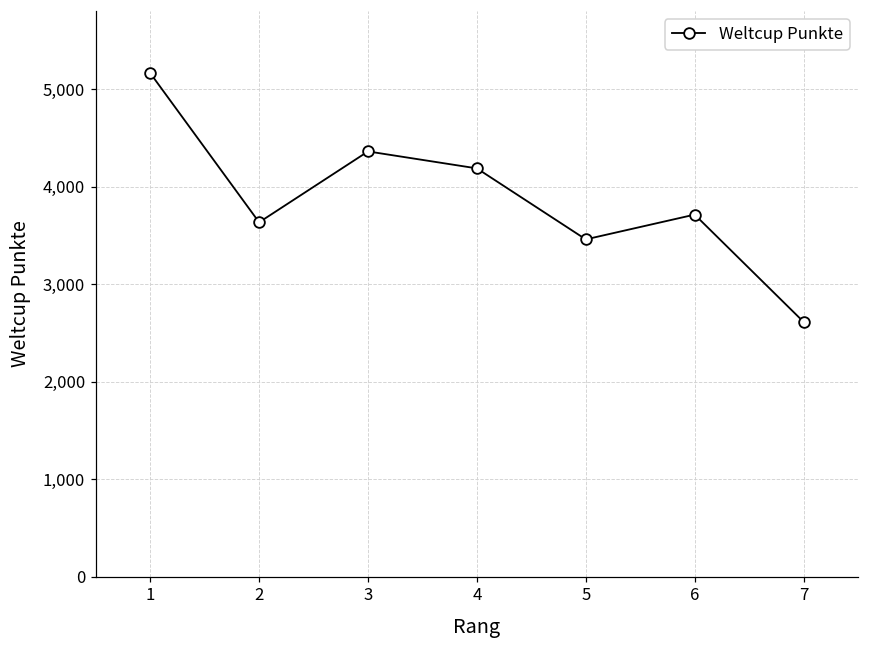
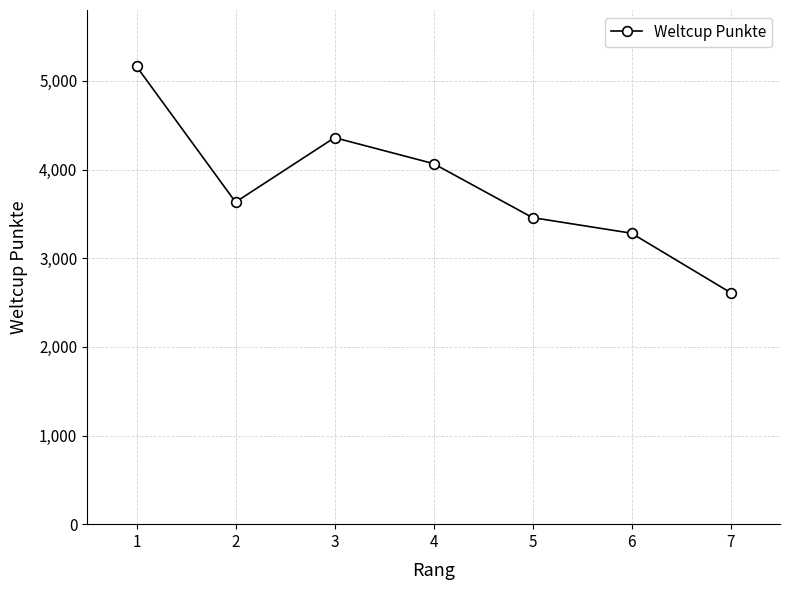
4: 4,200 -> 4,100
6: 3,700 -> 3,300
